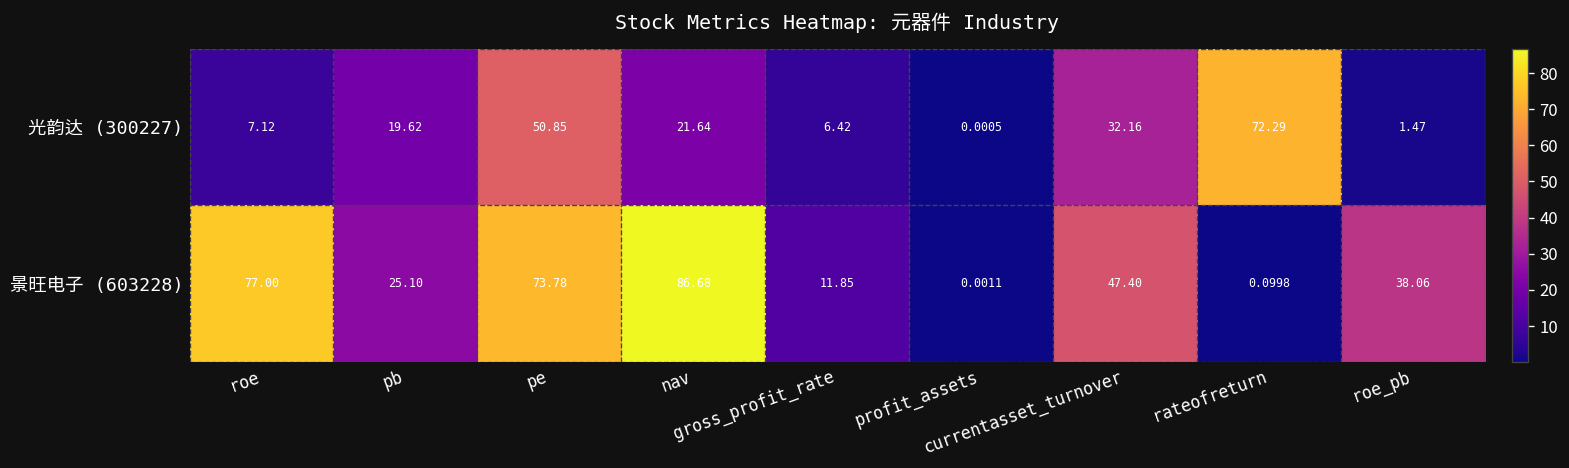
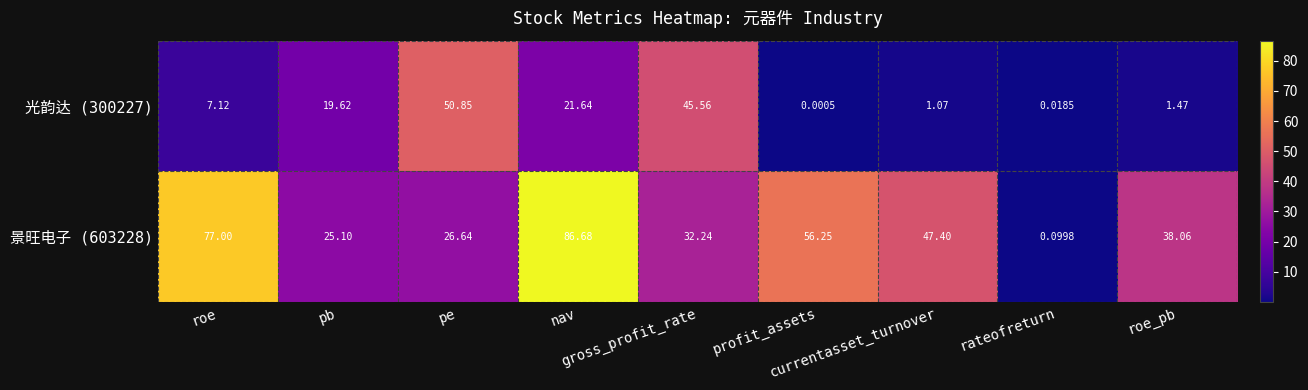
光韵达 (300227), gross_profit_rate: 6.42 -> 45.56
光韵达 (300227), currentasset_turnover: 32.16 -> 1.07
光韵达 (300227), rateofreturn: 72.29 -> 0.0185
景旺电子 (603228), pe: 73.78 -> 26.64
景旺电子 (603228), gross_profit_rate: 11.85 -> 32.24
景旺电子 (603228), profit_assets: 0.0011 -> 56.25
